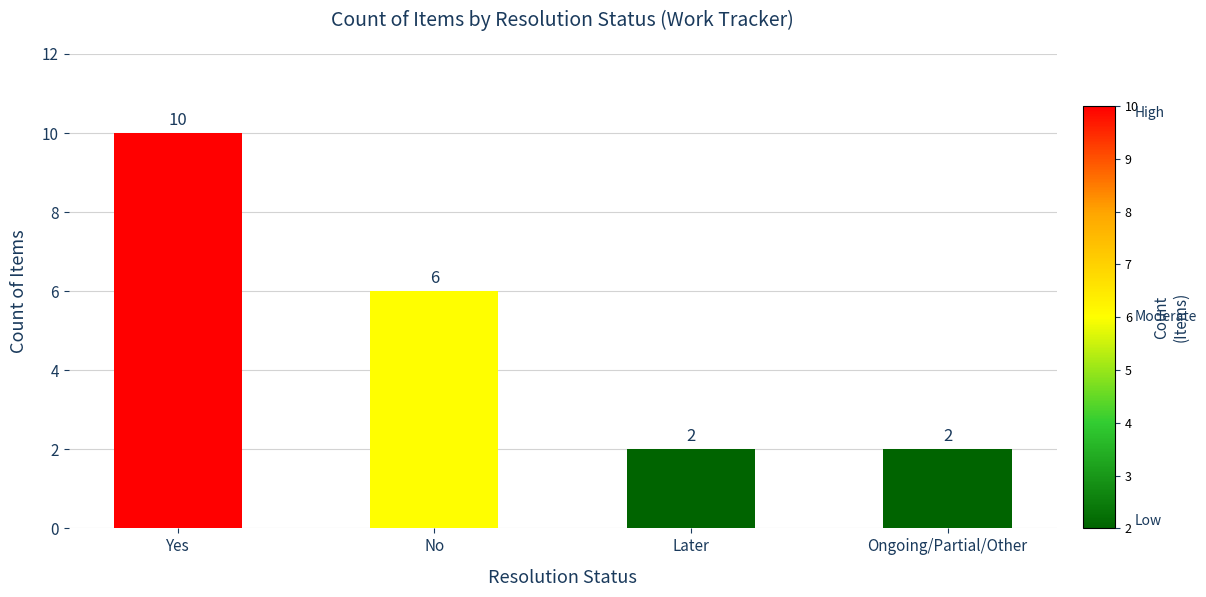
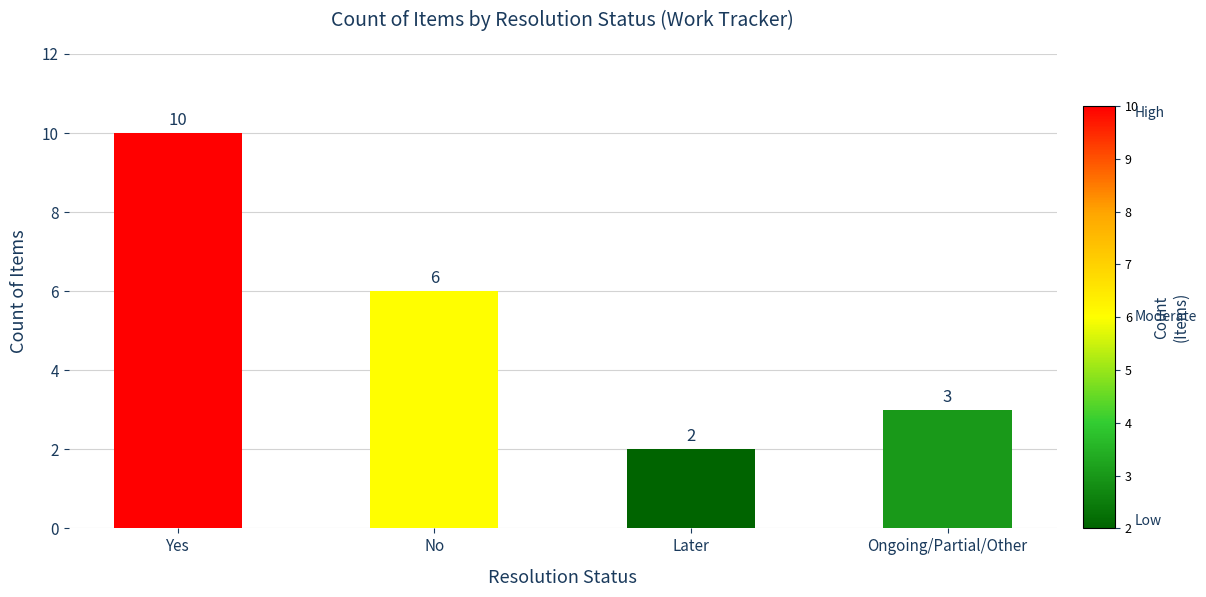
Ongoing/Partial/Other: 2 -> 3
